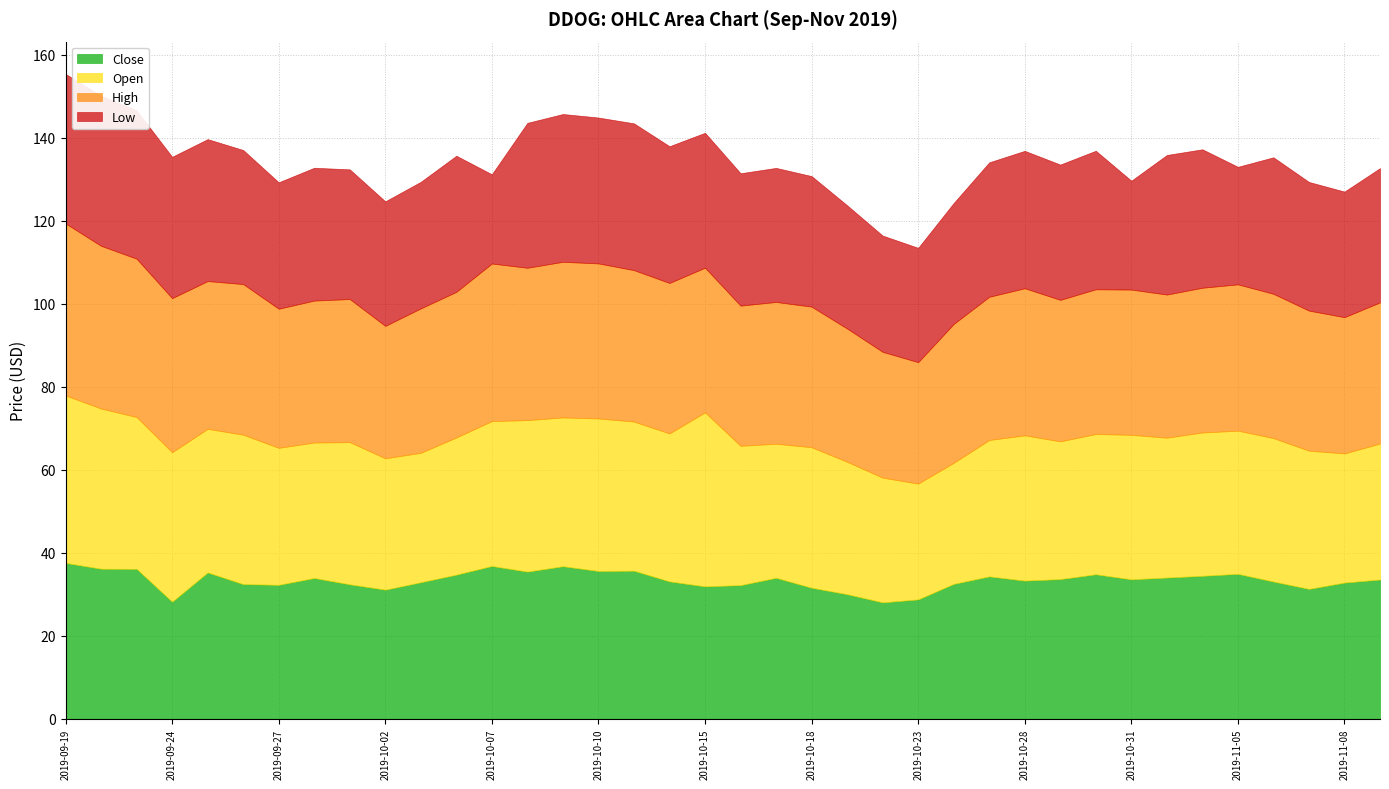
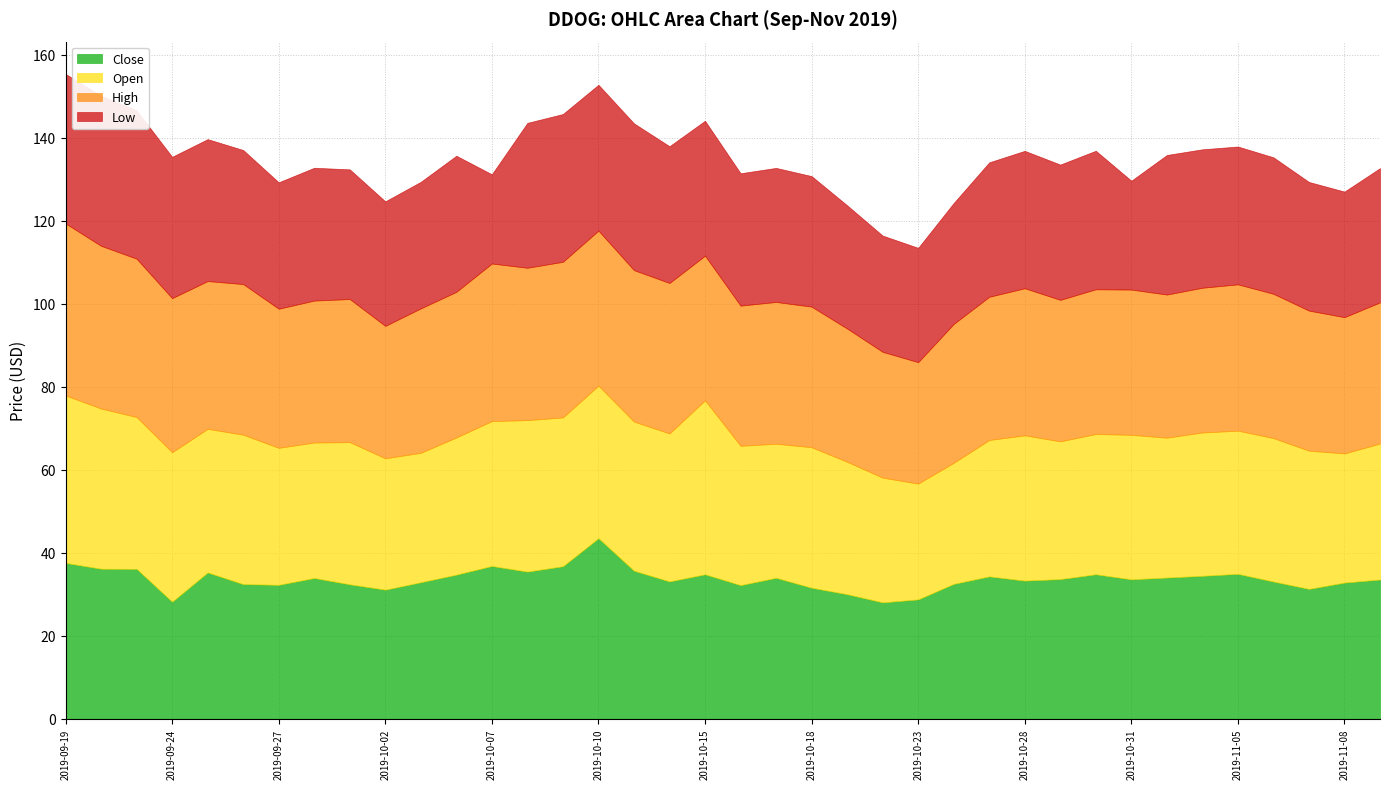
Close, 2019-10-10: 36 -> 44
Close, 2019-10-15: 32 -> 35
Low, 2019-11-05: 28 -> 33
